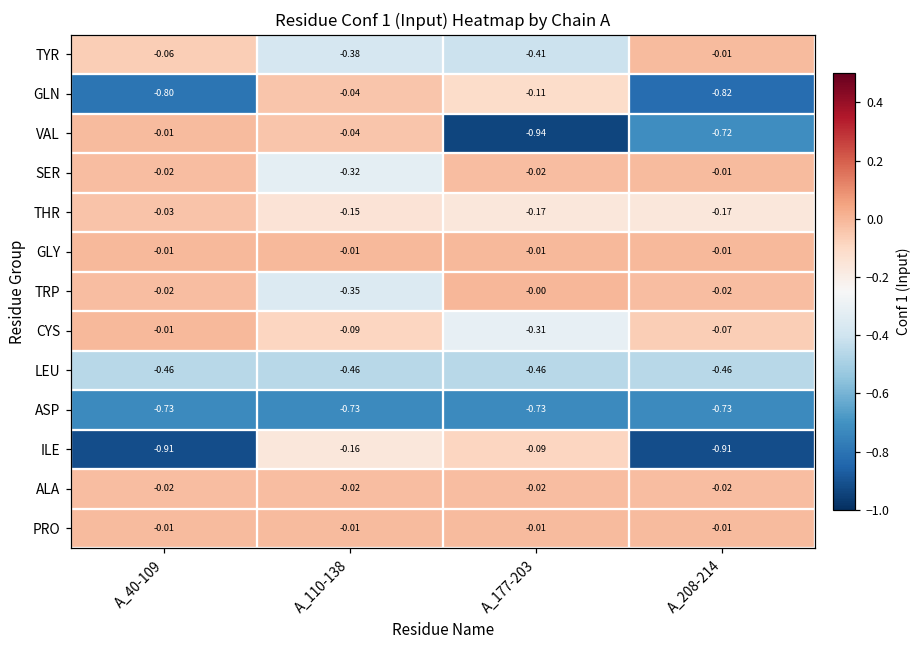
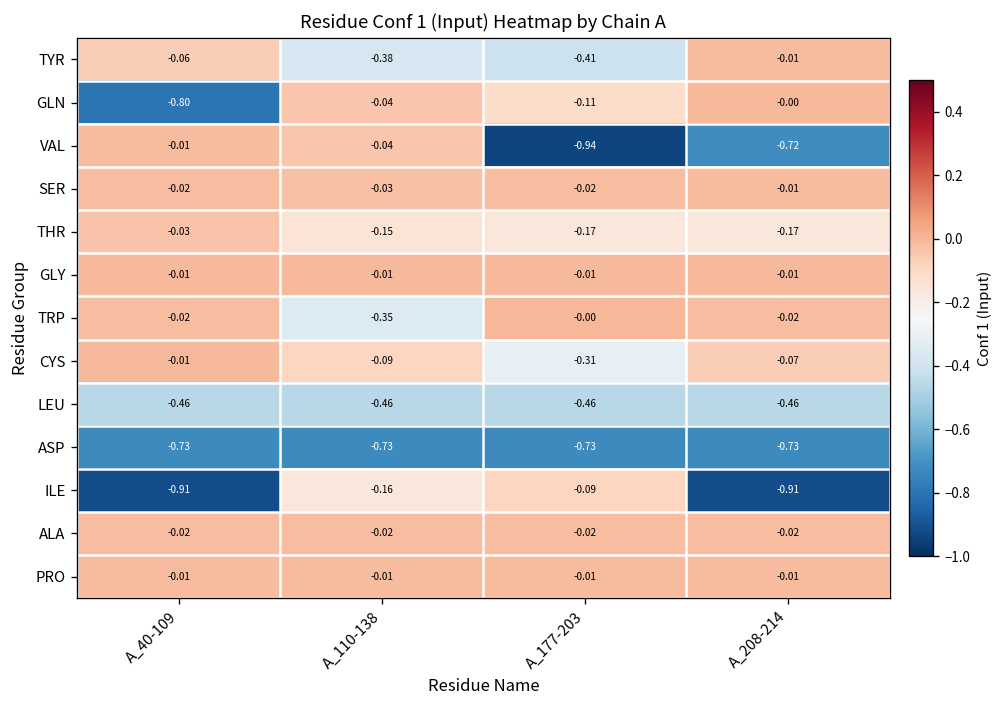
GLN, A_208-214: -0.82 -> -0.00
SER, A_110-138: -0.32 -> -0.03
